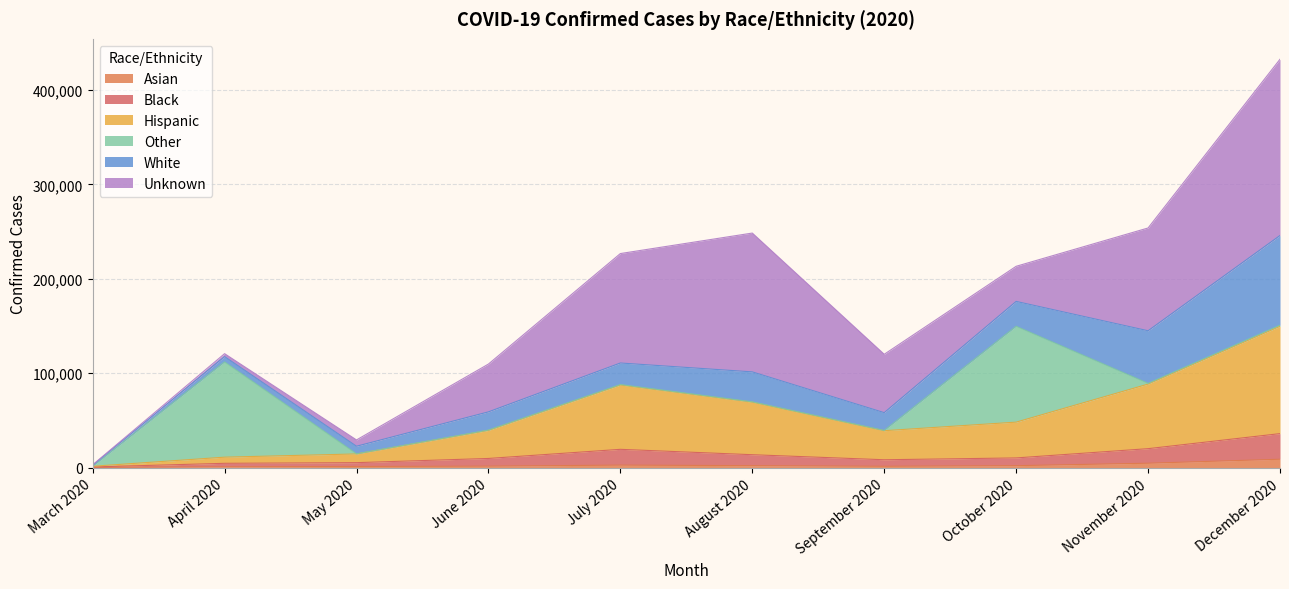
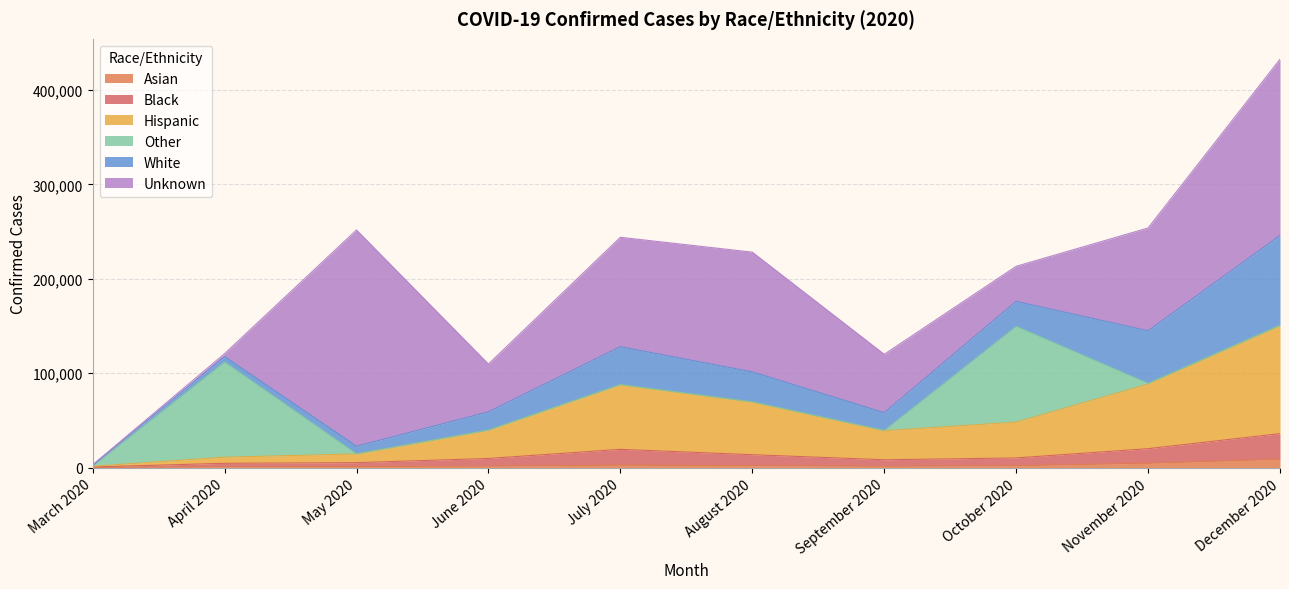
Unknown, May 2020: 10,000 -> 230,000
White, July 2020: 20,000 -> 40,000
Unknown, August 2020: 150,000 -> 130,000
